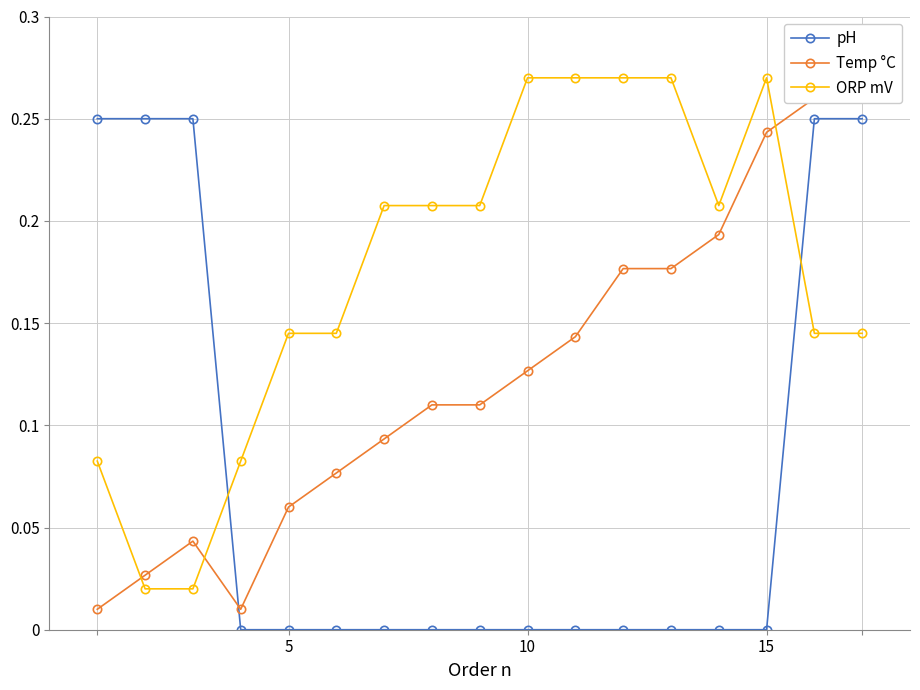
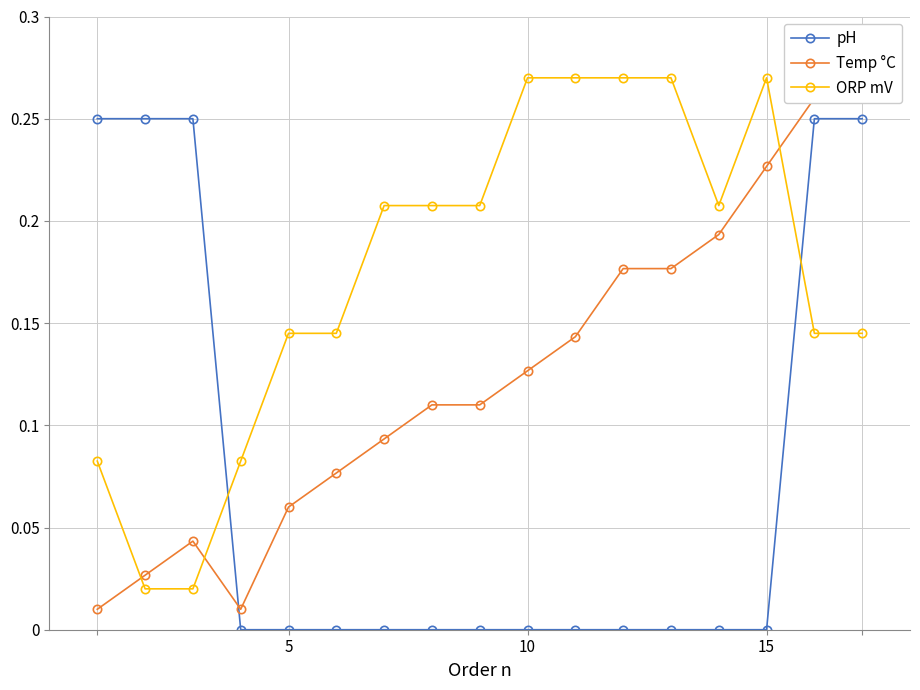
Temp °C, 15: 0.243 -> 0.227
